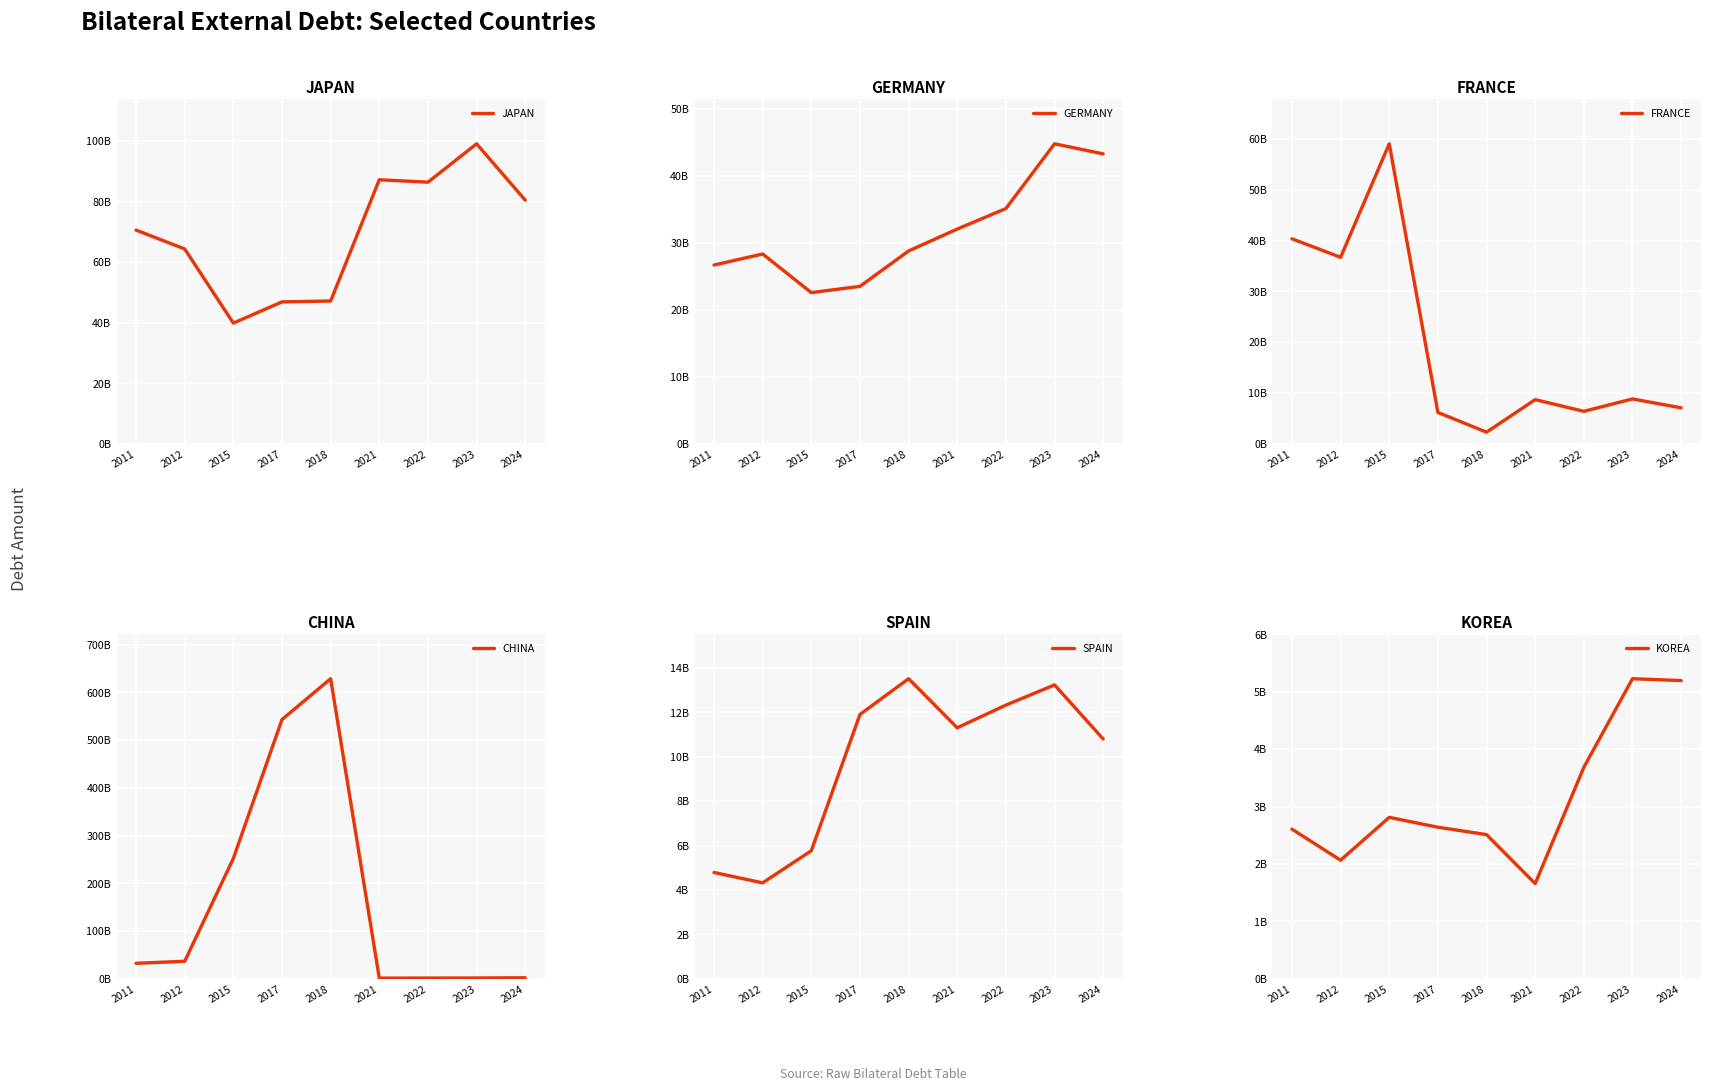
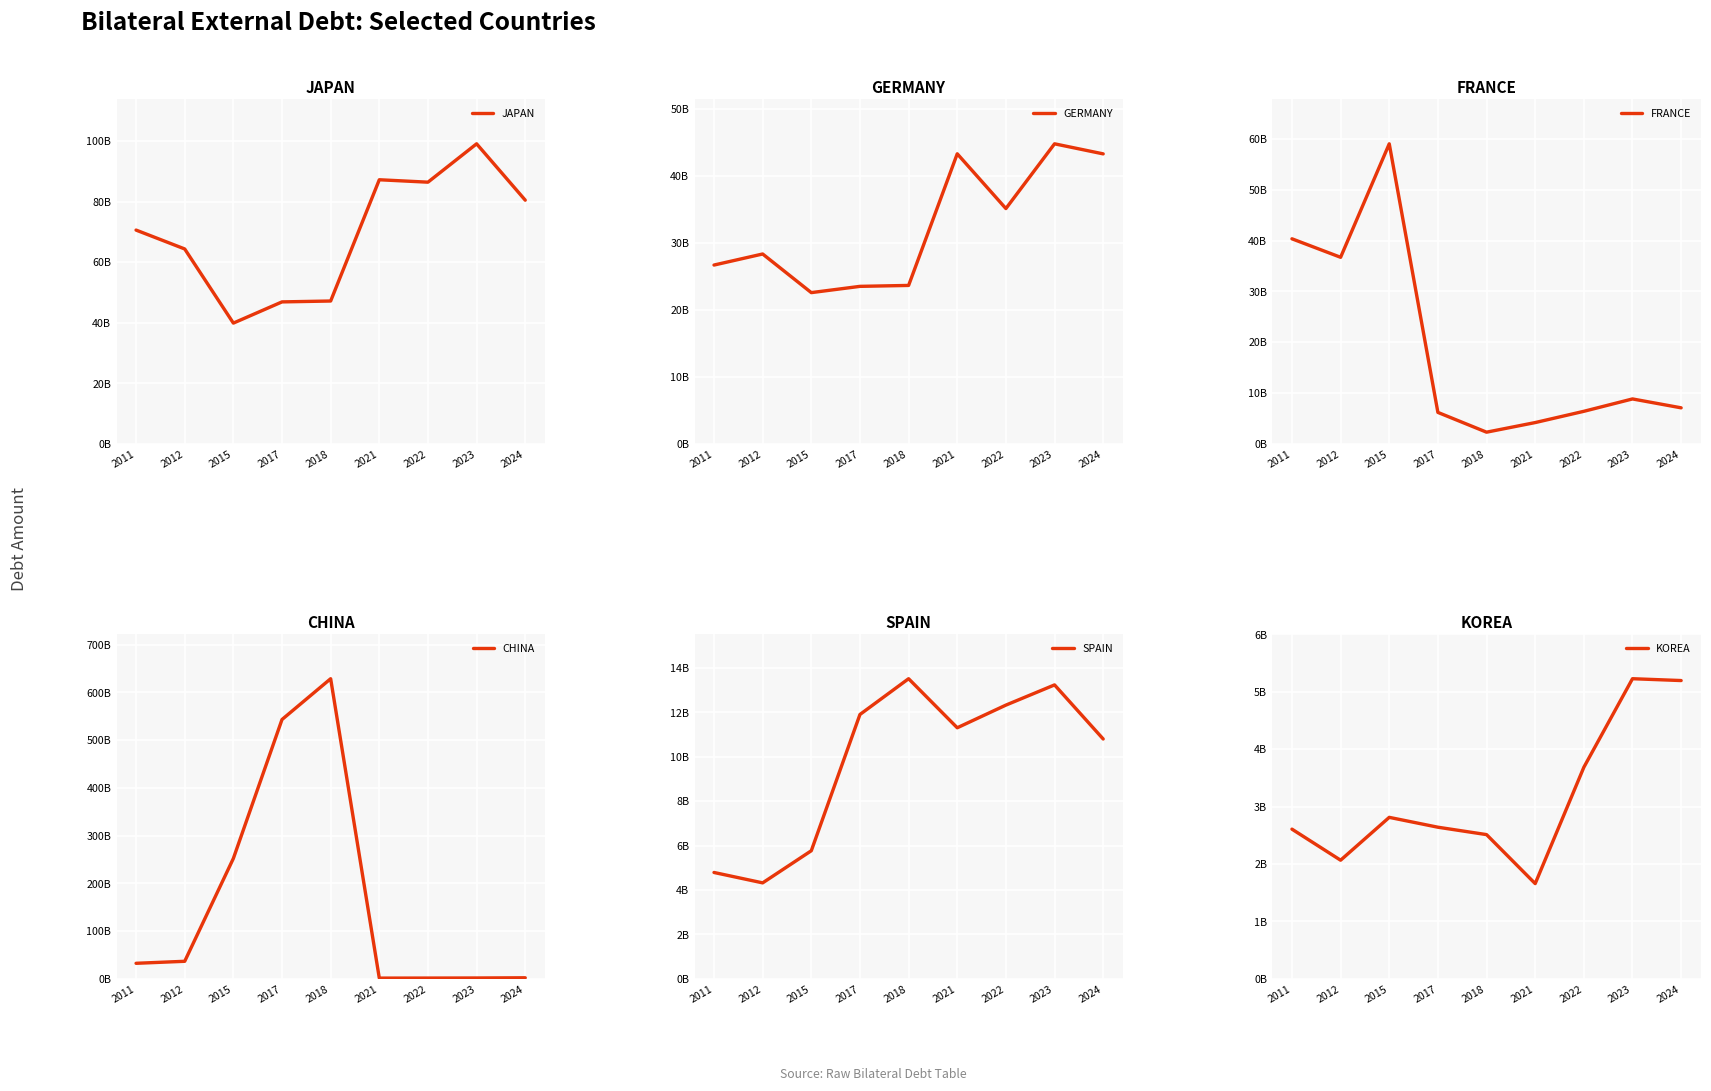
GERMANY, 2018: 29000000000 -> 24000000000
GERMANY, 2021: 32000000000 -> 43000000000
FRANCE, 2021: 9000000000 -> 4000000000
